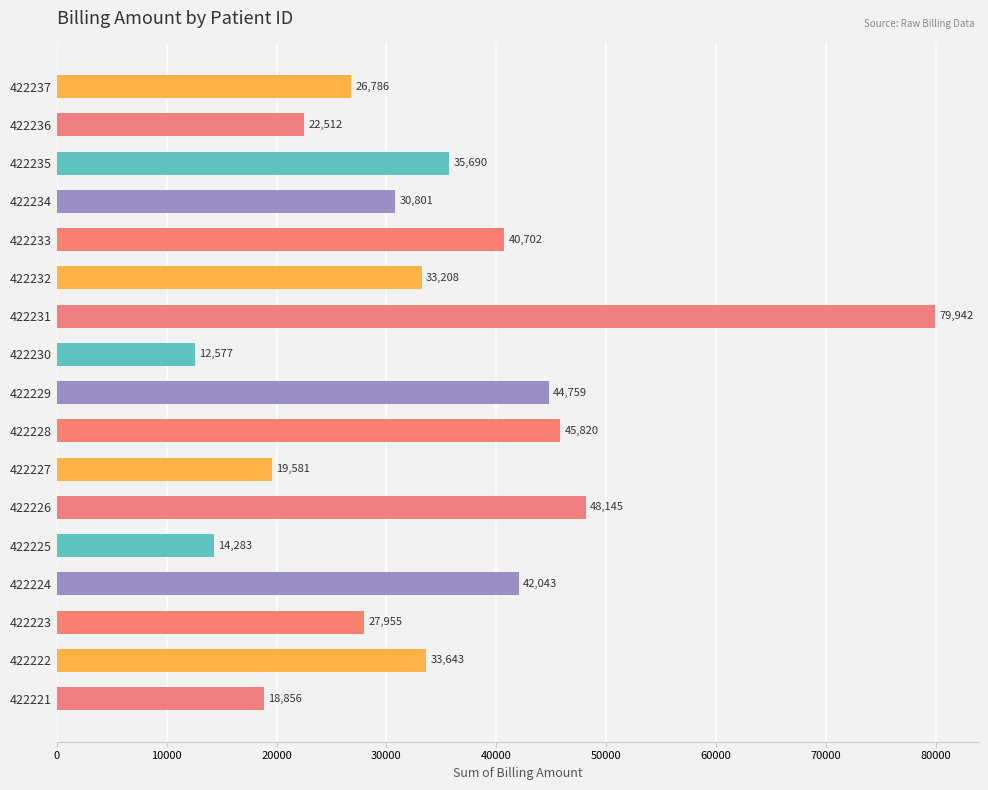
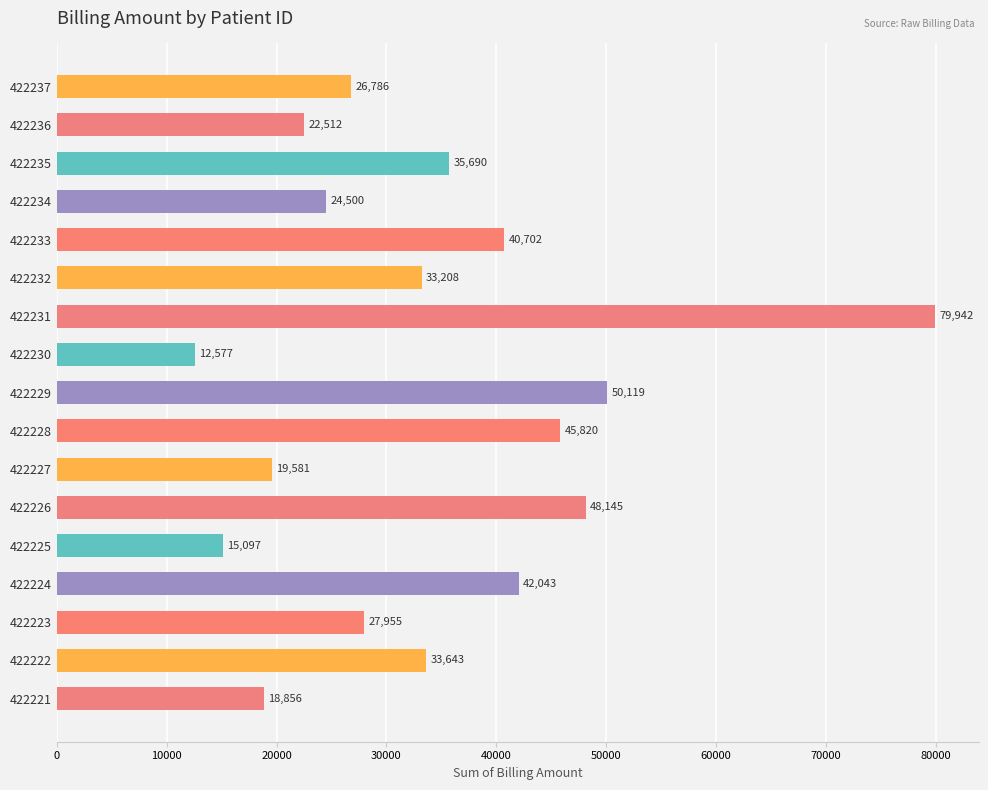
422234: 30,801 -> 24,500
422229: 44,759 -> 50,119
422225: 14,283 -> 15,097
